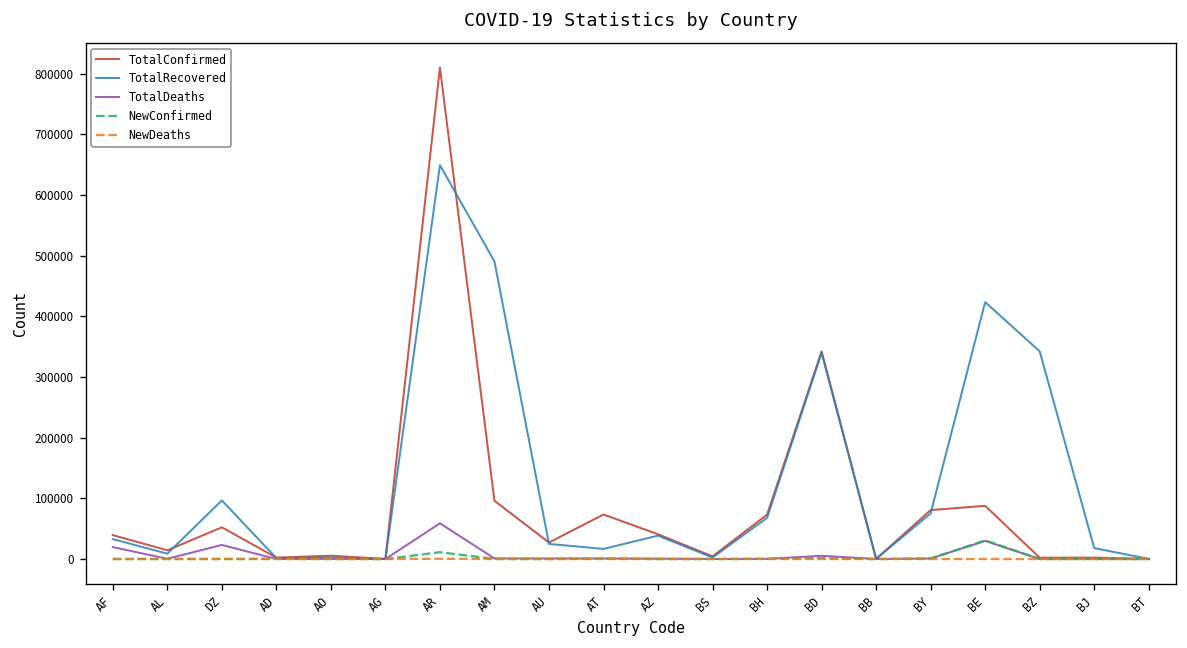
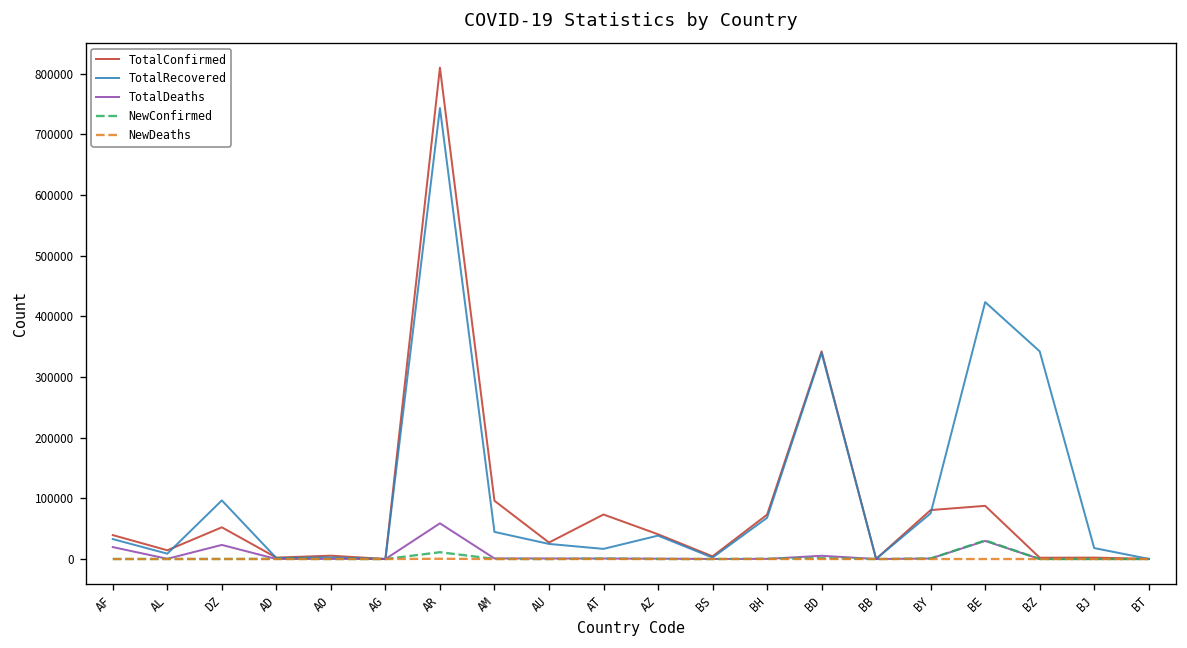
TotalRecovered, AR: 650000 -> 740000
TotalRecovered, AM: 490000 -> 40000
